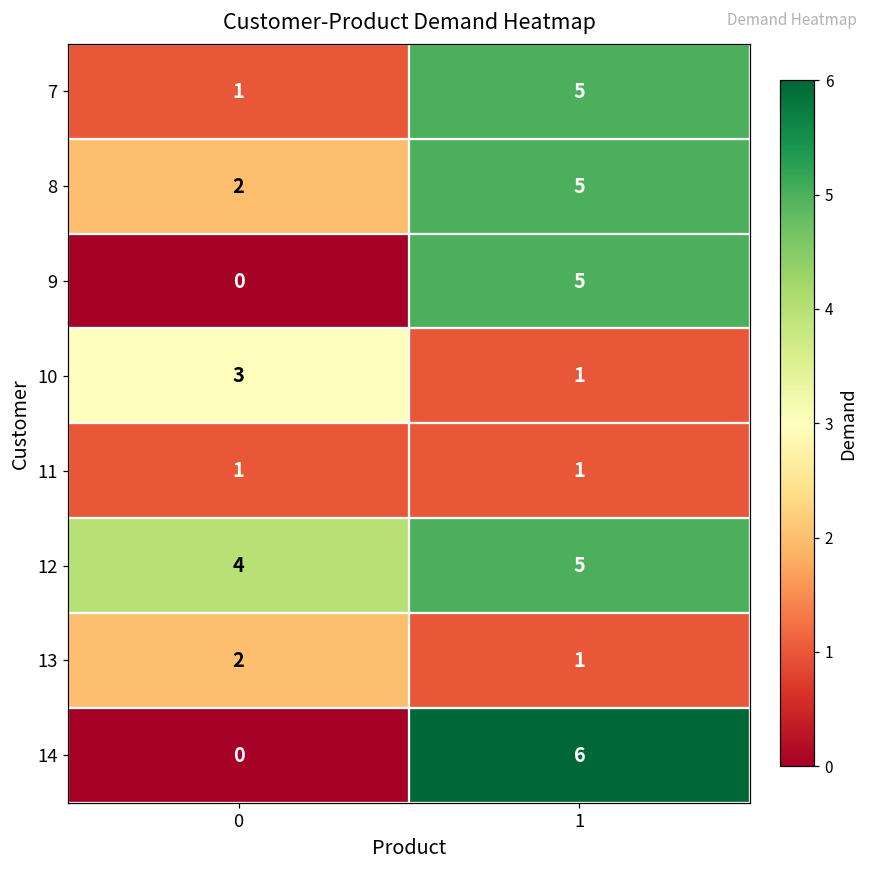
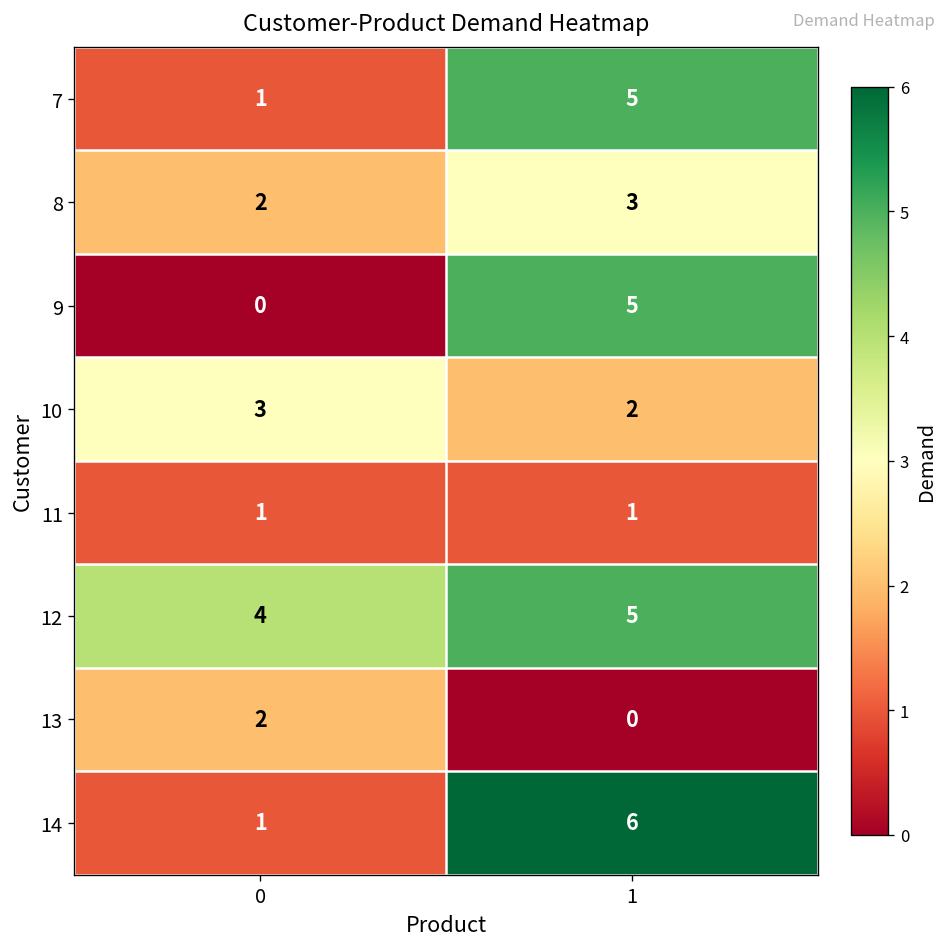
8, 1: 5 -> 3
10, 1: 1 -> 2
13, 1: 1 -> 0
14, 0: 0 -> 1
